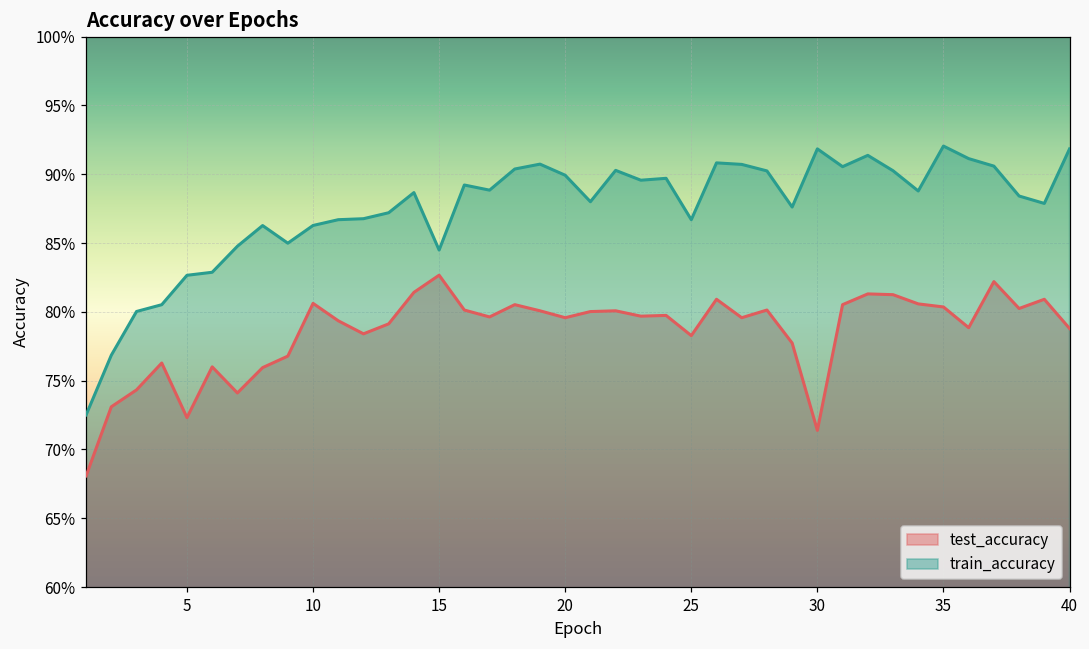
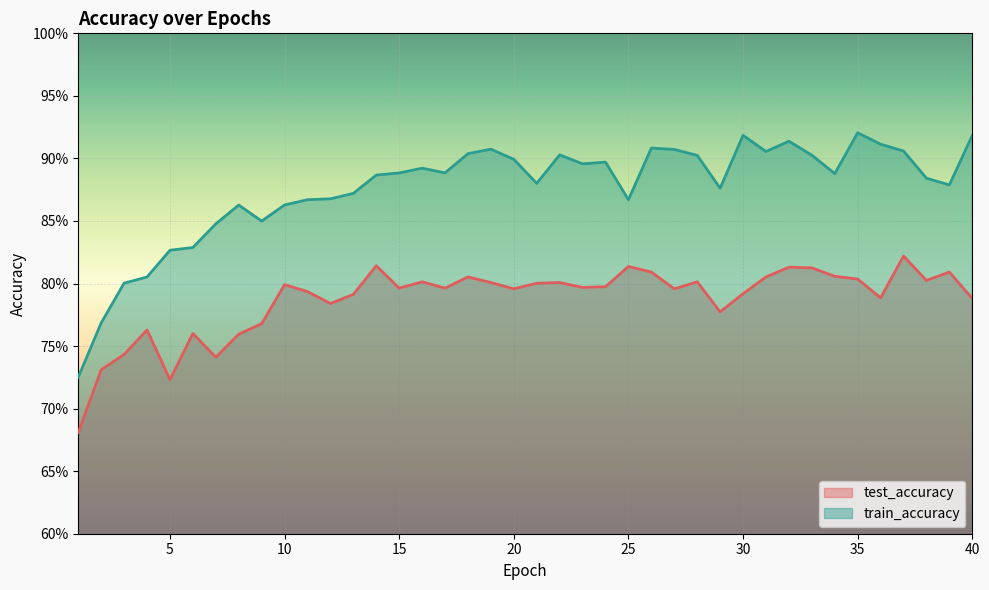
test_accuracy, 10: 80.6% -> 79.9%
test_accuracy, 15: 82.7% -> 79.6%
train_accuracy, 15: 84.5% -> 88.8%
test_accuracy, 25: 78.3% -> 81.4%
test_accuracy, 30: 71.4% -> 79.2%
